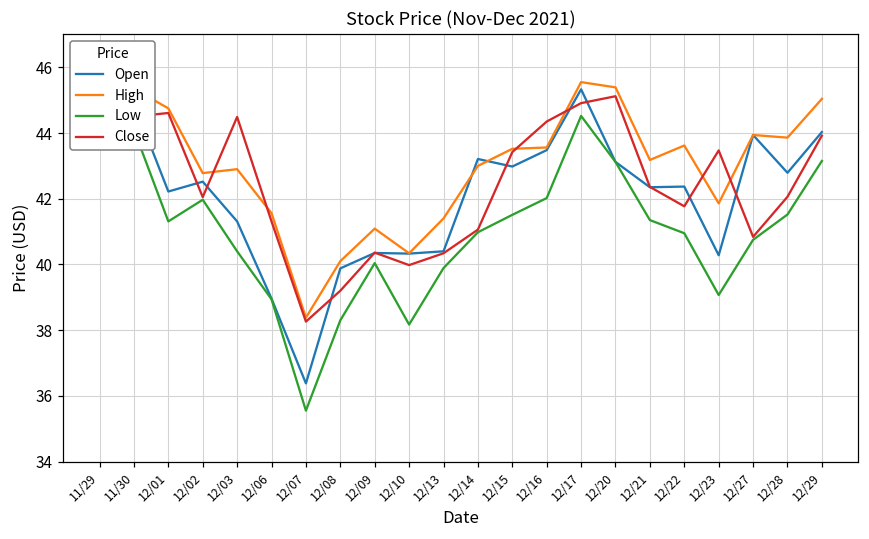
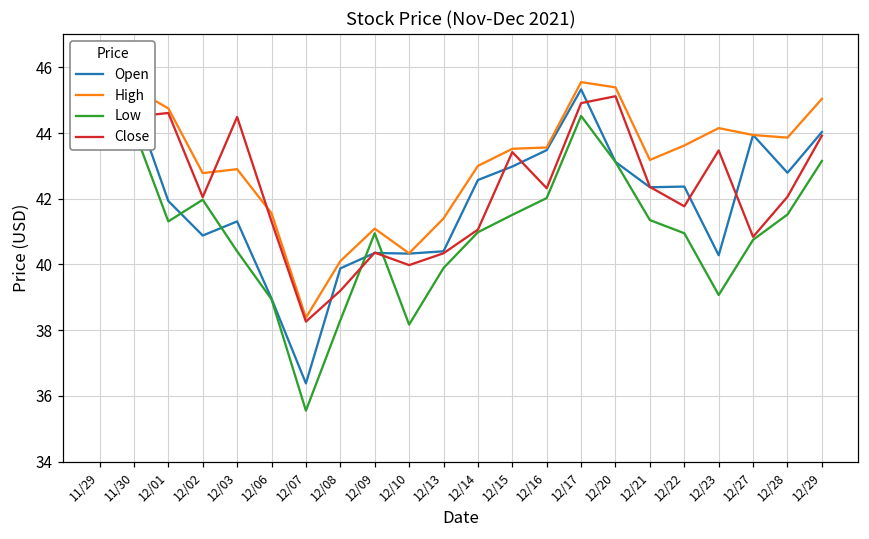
Open, 12/01: 42.2 -> 41.9
Open, 12/02: 42.5 -> 40.9
Low, 12/09: 40.0 -> 41.0
Open, 12/14: 43.2 -> 42.6
Close, 12/16: 44.4 -> 42.3
High, 12/23: 41.9 -> 44.2
